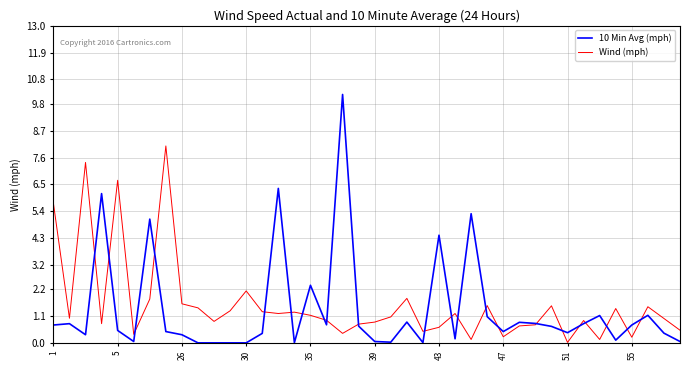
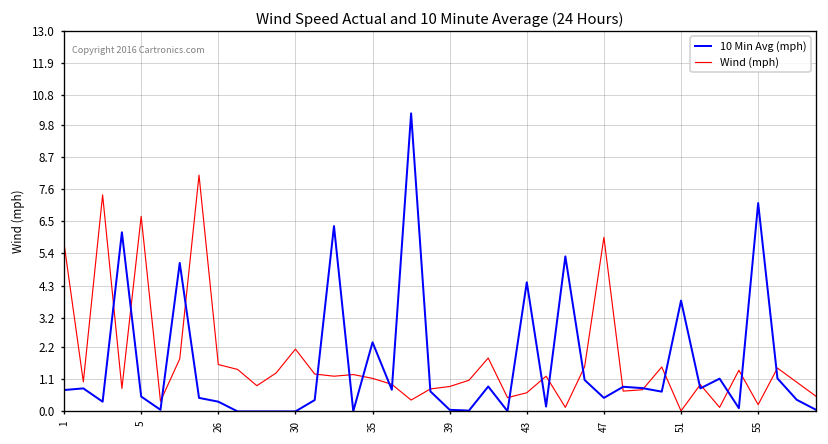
Wind (mph), 47: 0.3 -> 6.0
10 Min Avg (mph), 51: 0.4 -> 3.8
10 Min Avg (mph), 55: 0.7 -> 7.1
